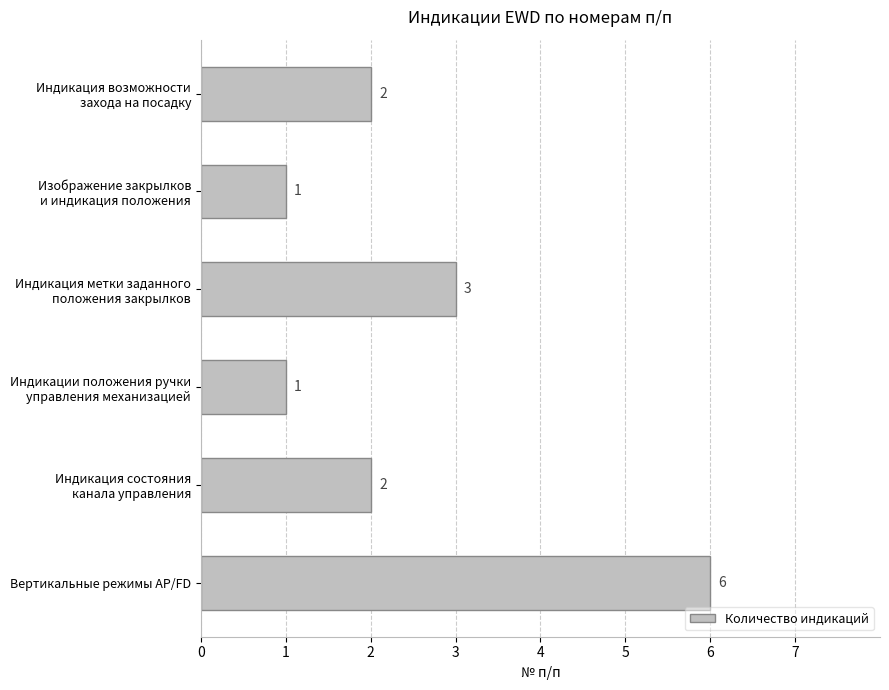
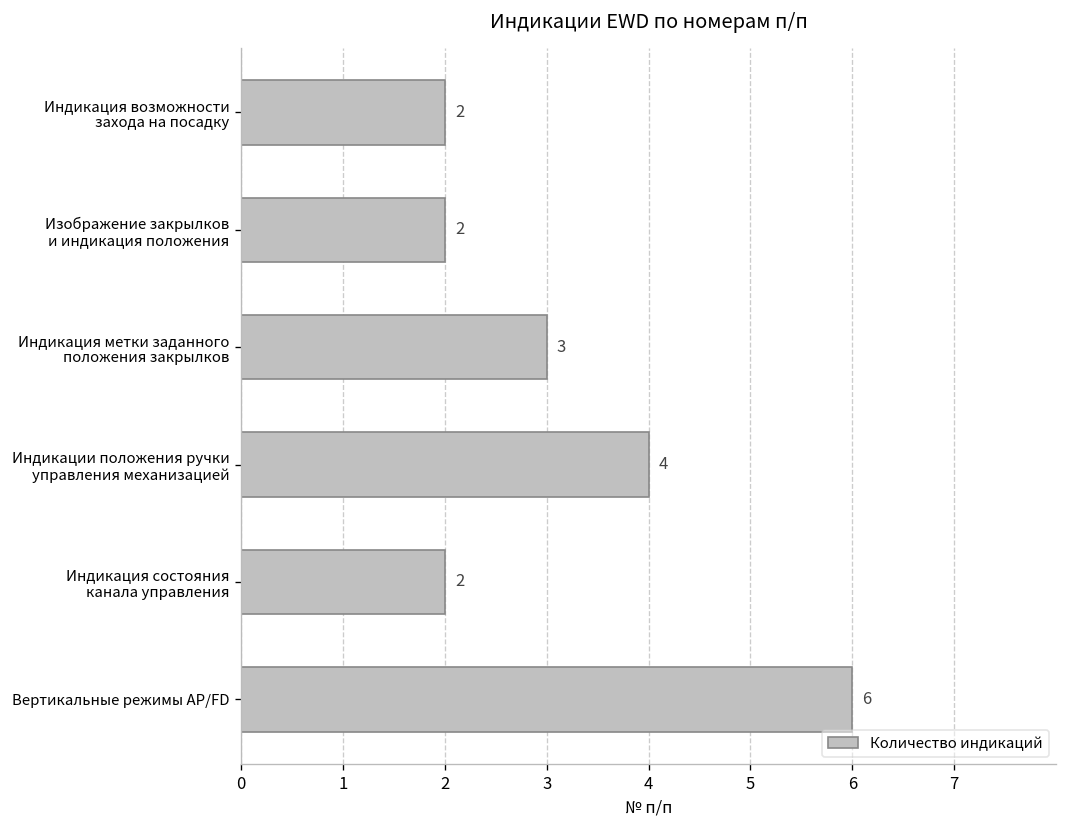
Изображение закрылков и индикация положения: 1 -> 2
Индикации положения ручки управления механизацией: 1 -> 4
